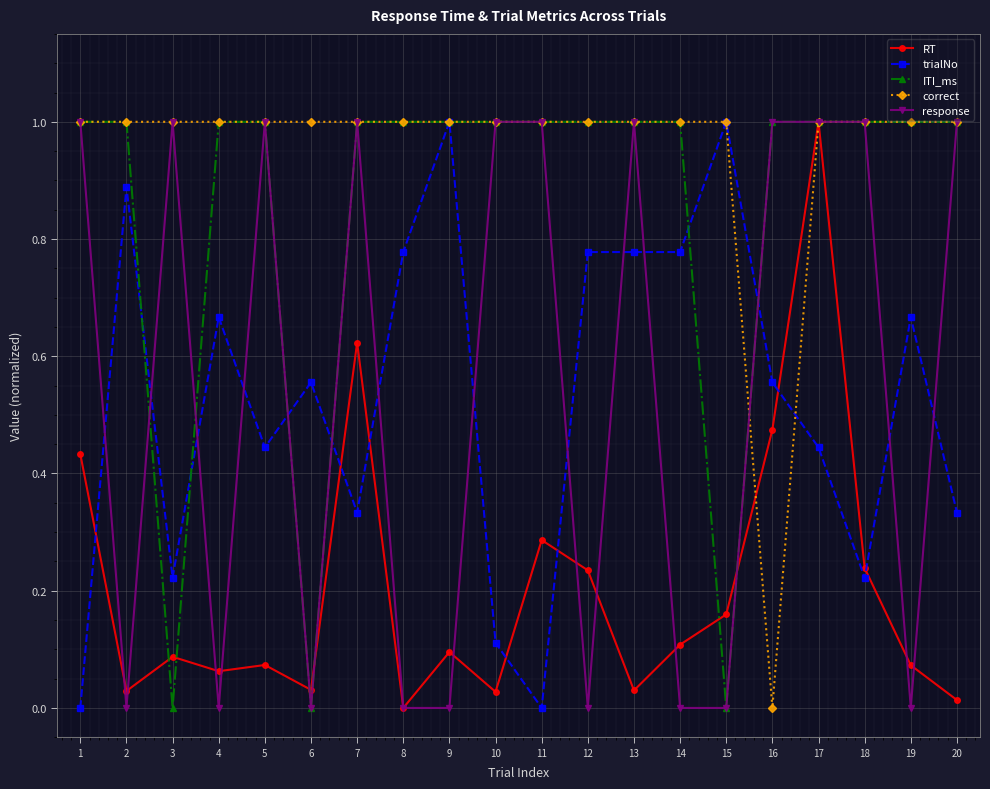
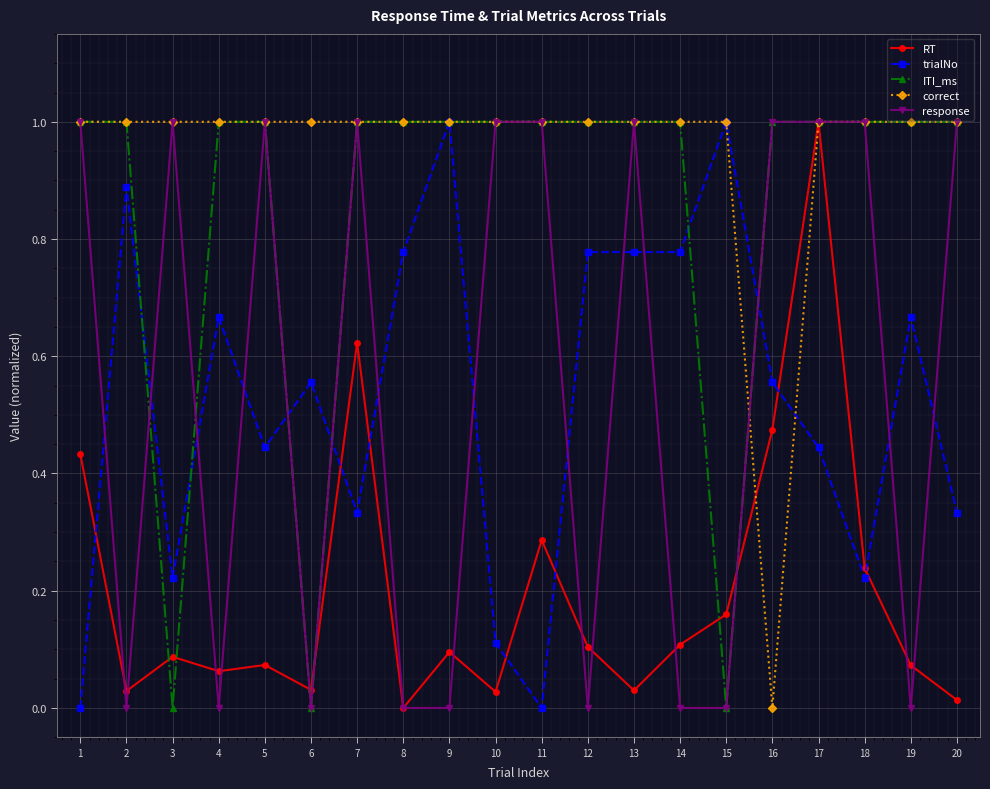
RT, 12: 0.23 -> 0.10
